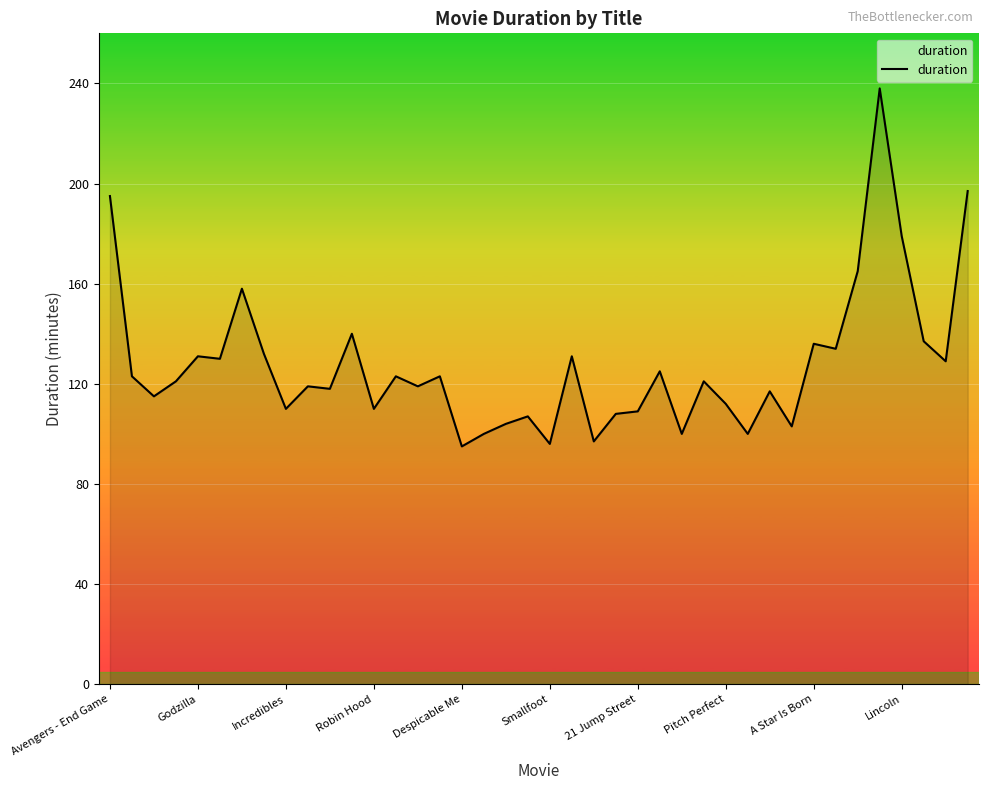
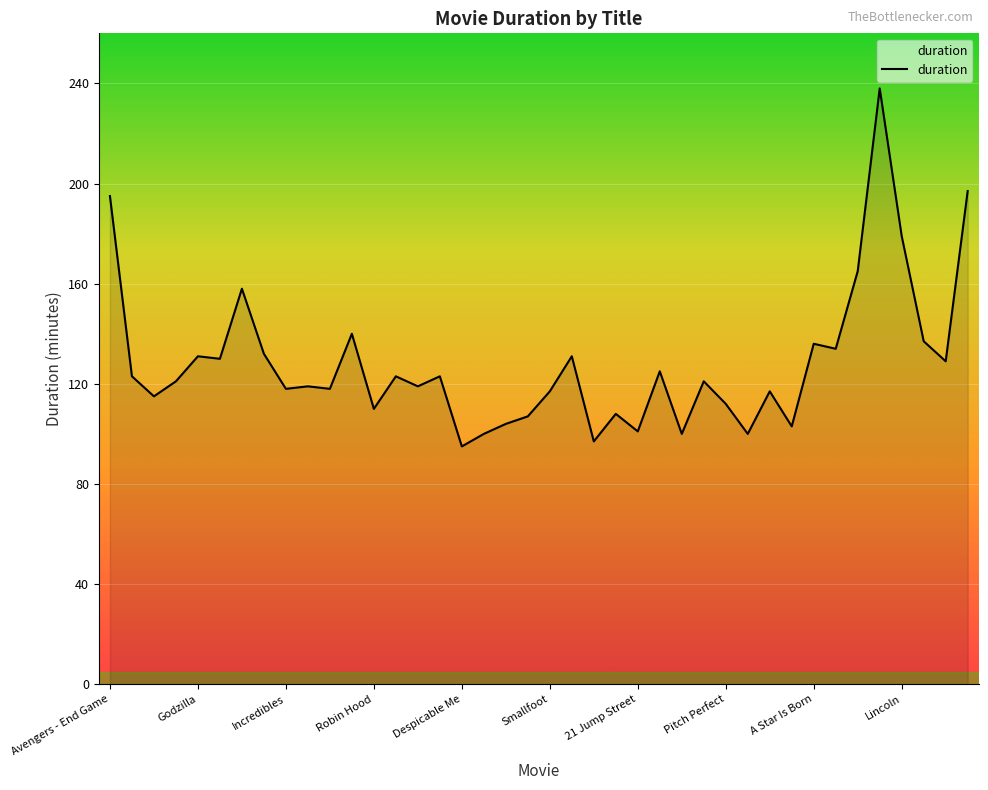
Incredibles: 110 -> 118
Smallfoot: 96 -> 117
21 Jump Street: 109 -> 101
